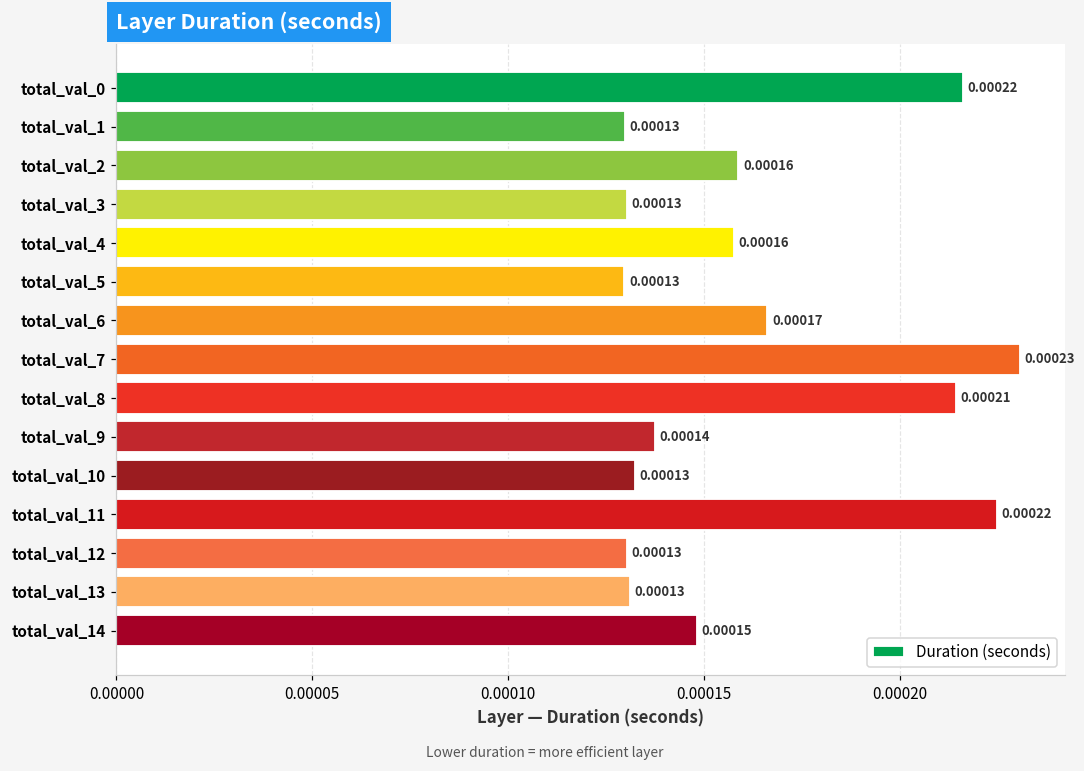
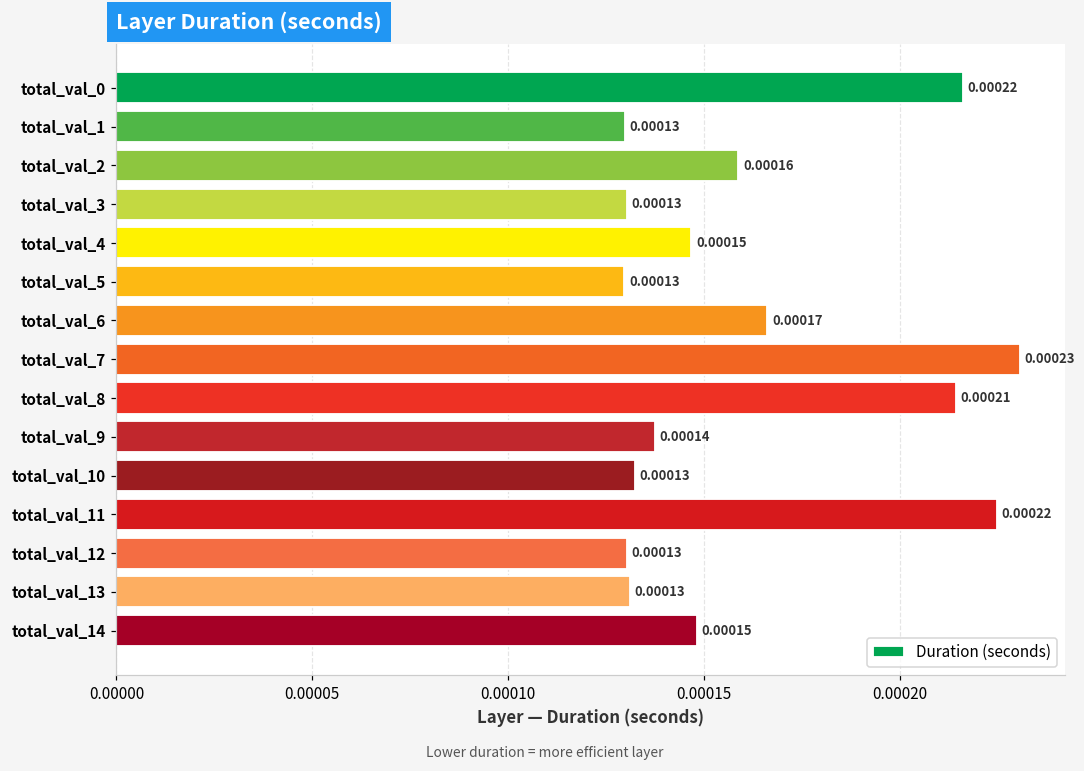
total_val_4: 0.00016 -> 0.00015
